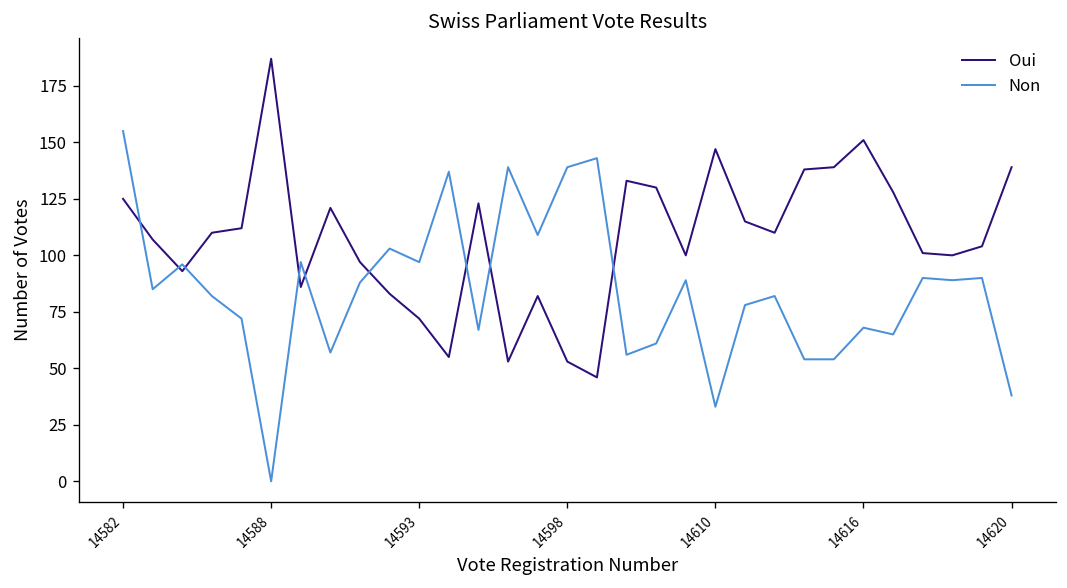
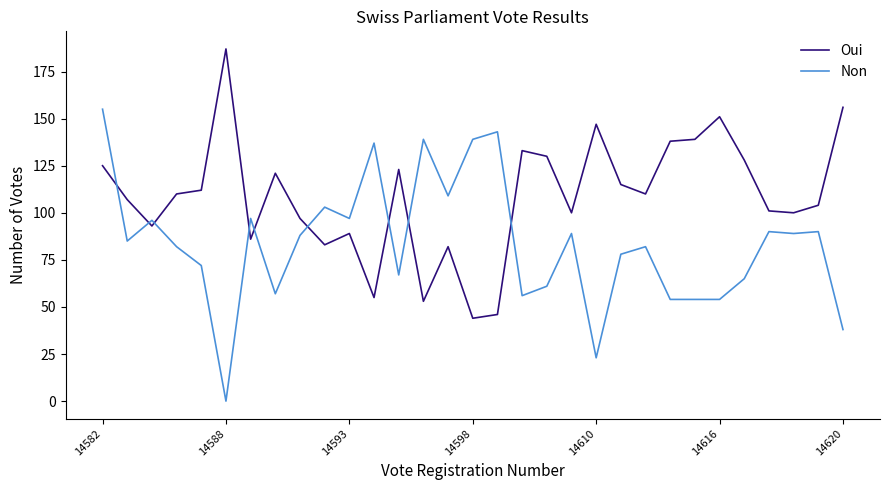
Oui, 14593: 72 -> 89
Oui, 14598: 53 -> 44
Non, 14610: 33 -> 23
Non, 14616: 68 -> 54
Oui, 14620: 139 -> 156
